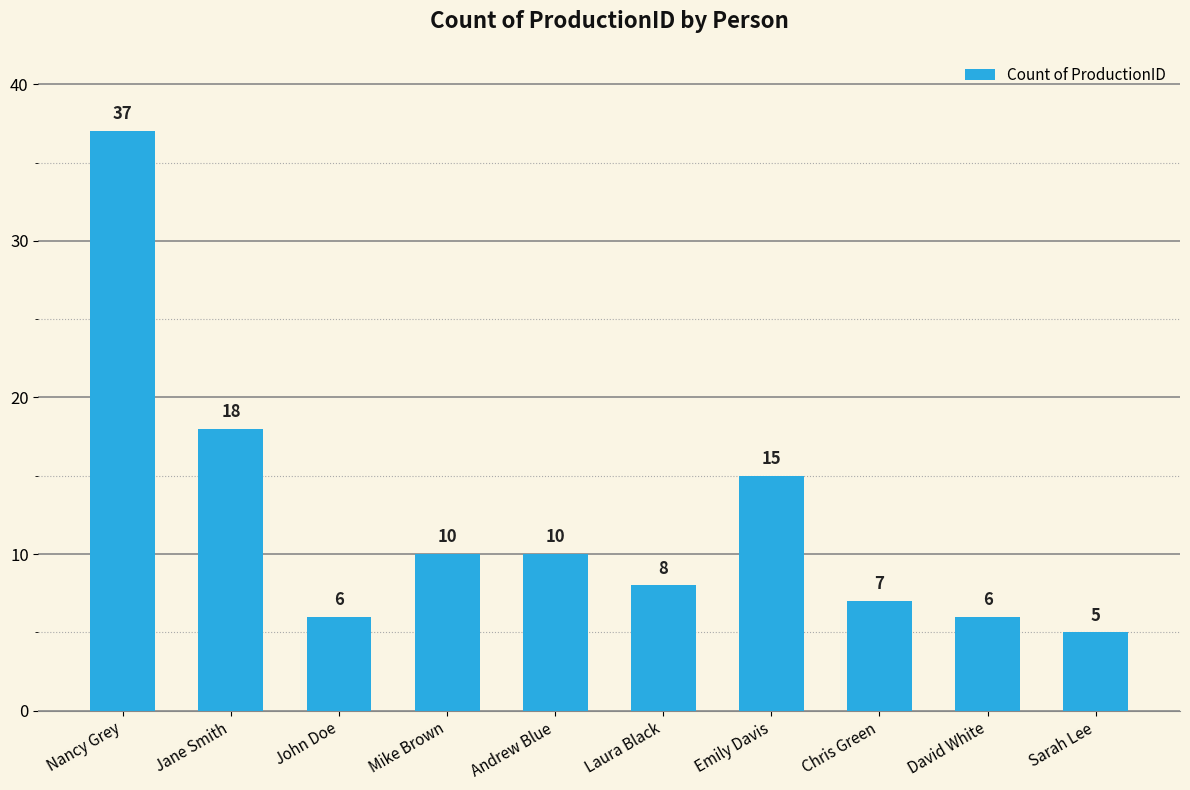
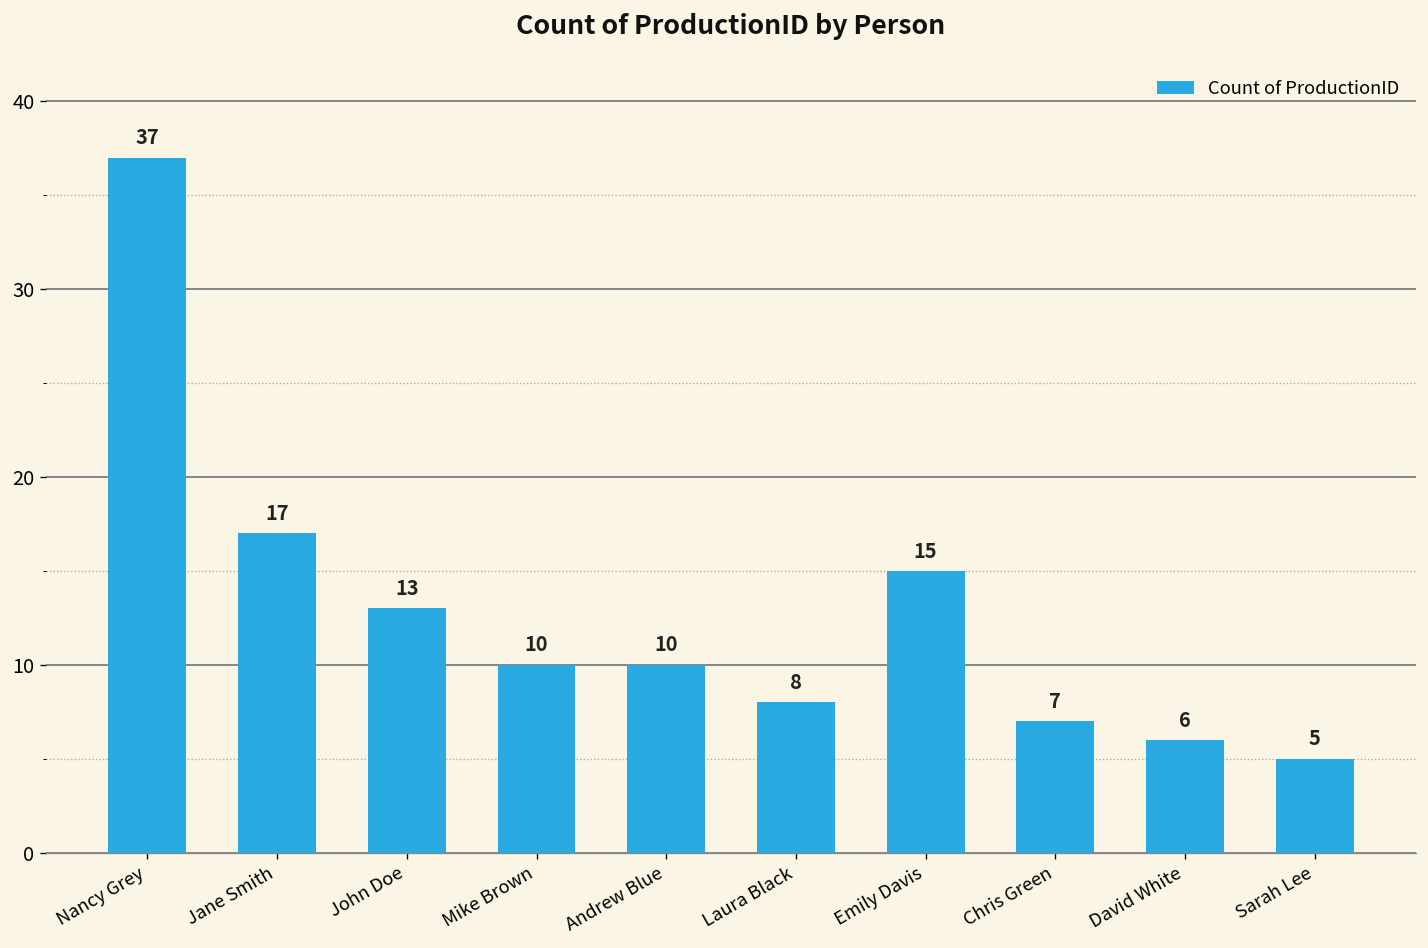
Jane Smith: 18 -> 17
John Doe: 6 -> 13
